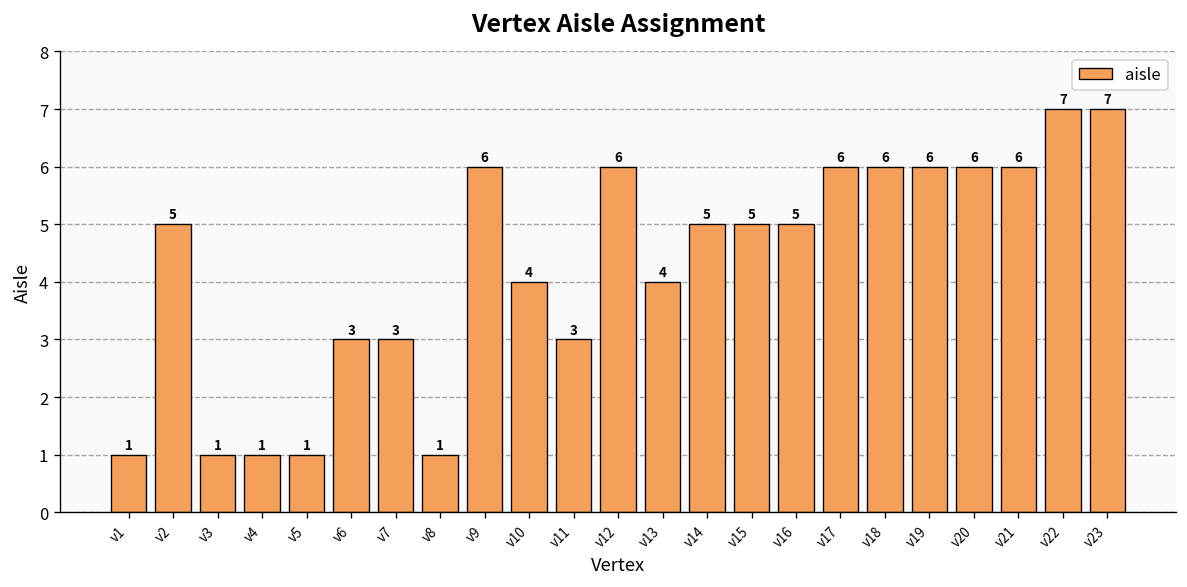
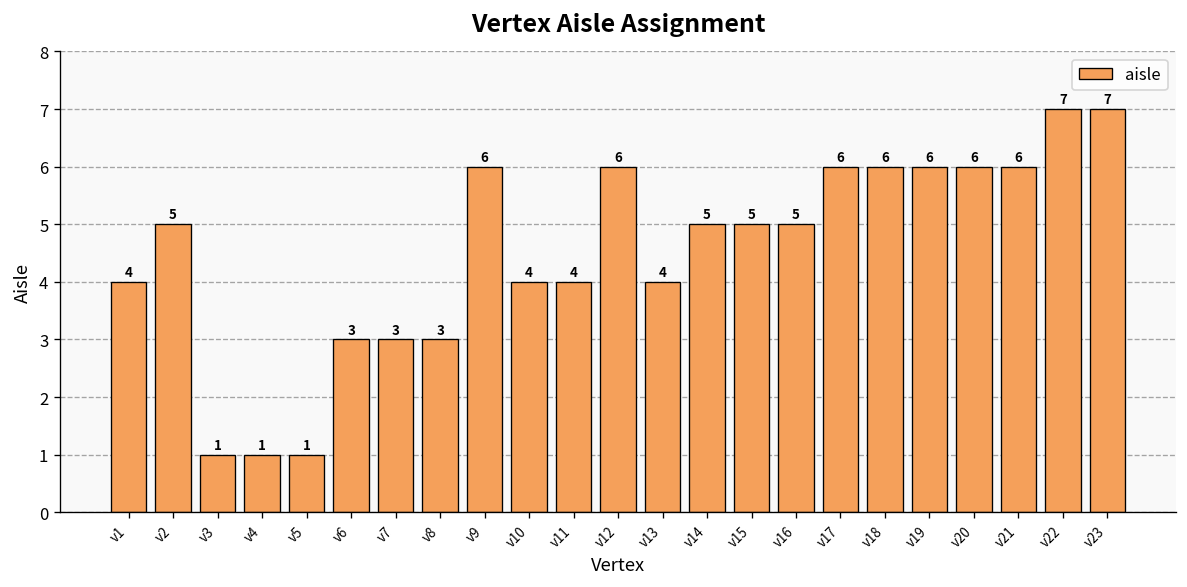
v1: 1 -> 4
v8: 1 -> 3
v11: 3 -> 4
